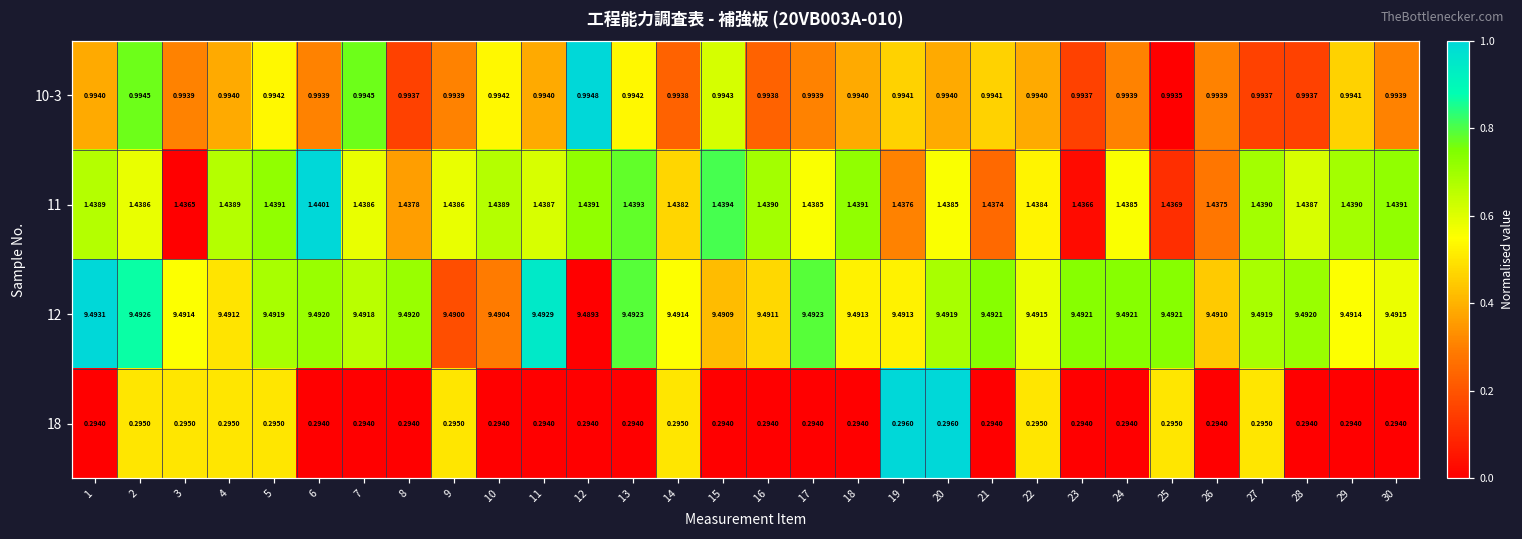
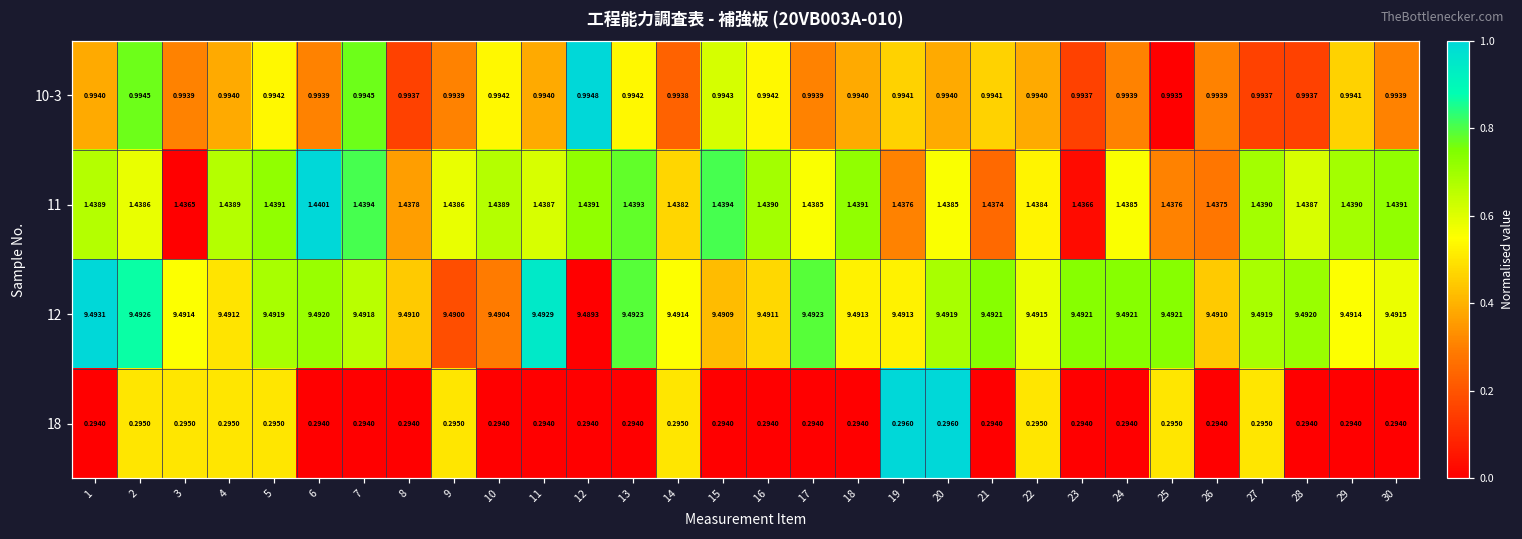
10-3, 16: 0.9938 -> 0.9942
11, 7: 1.4386 -> 1.4394
11, 25: 1.4369 -> 1.4376
12, 8: 9.4920 -> 9.4910
